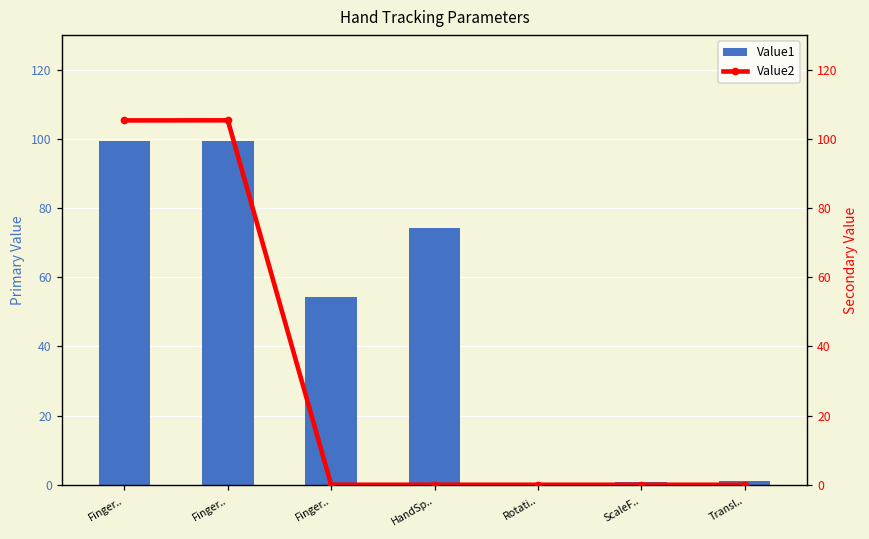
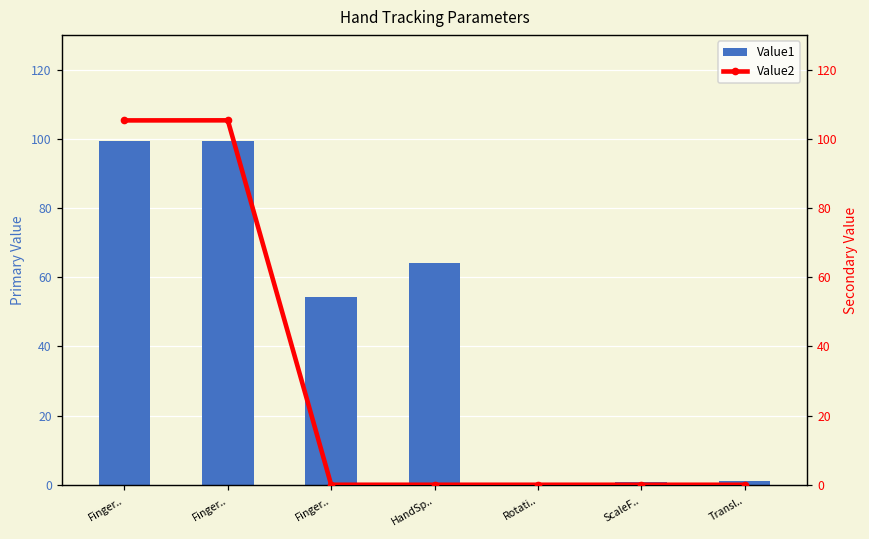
Value1, HandSp..: 74 -> 64
